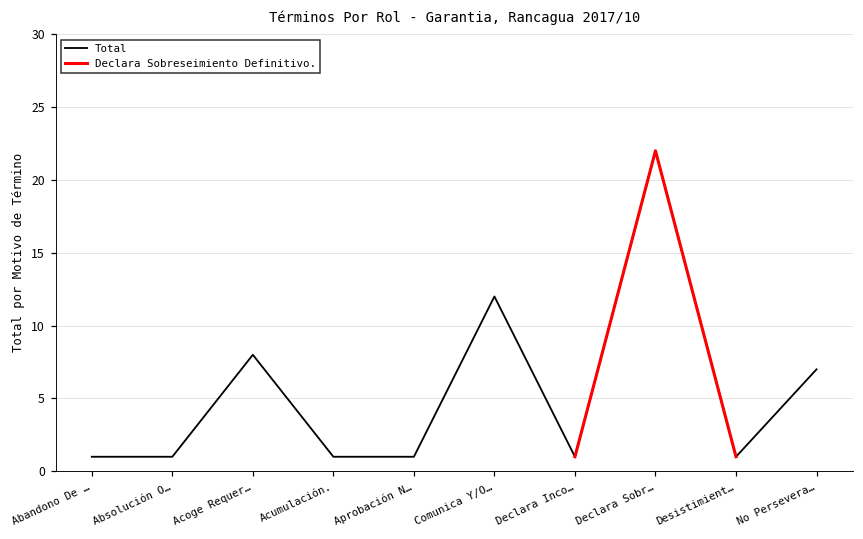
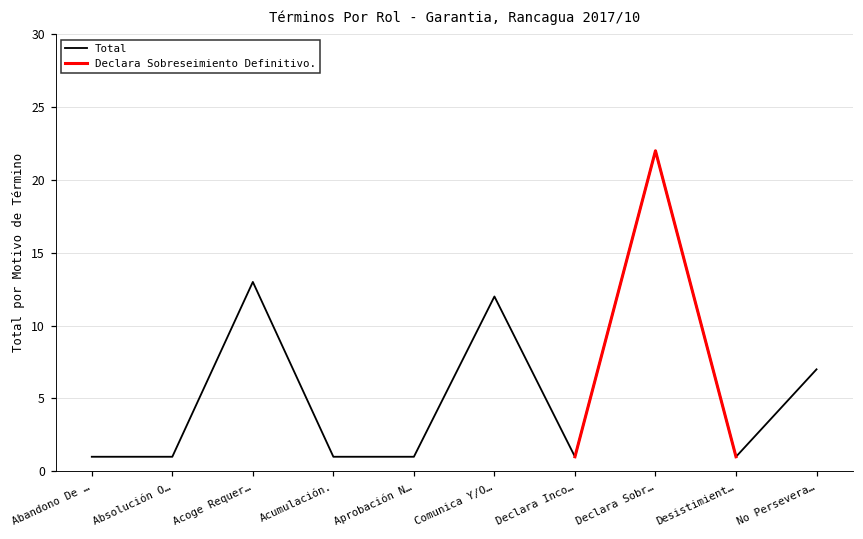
Total, Acoge Requer…: 8 -> 13
